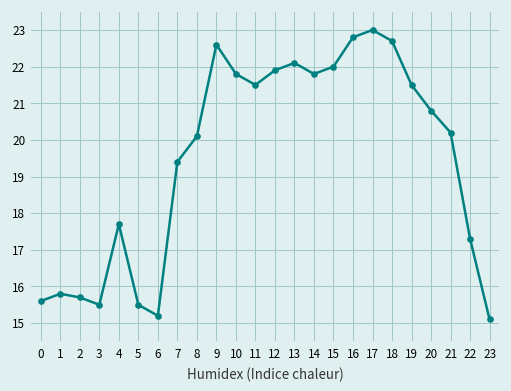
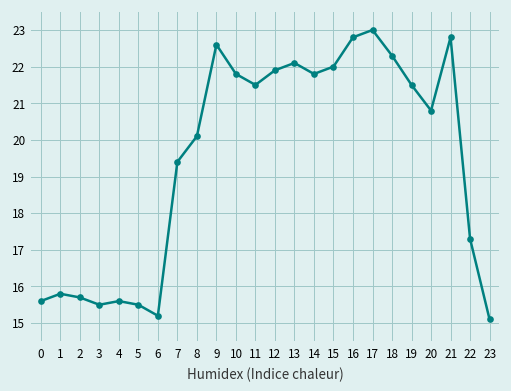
4: 17.7 -> 15.6
18: 22.7 -> 22.3
21: 20.2 -> 22.8
